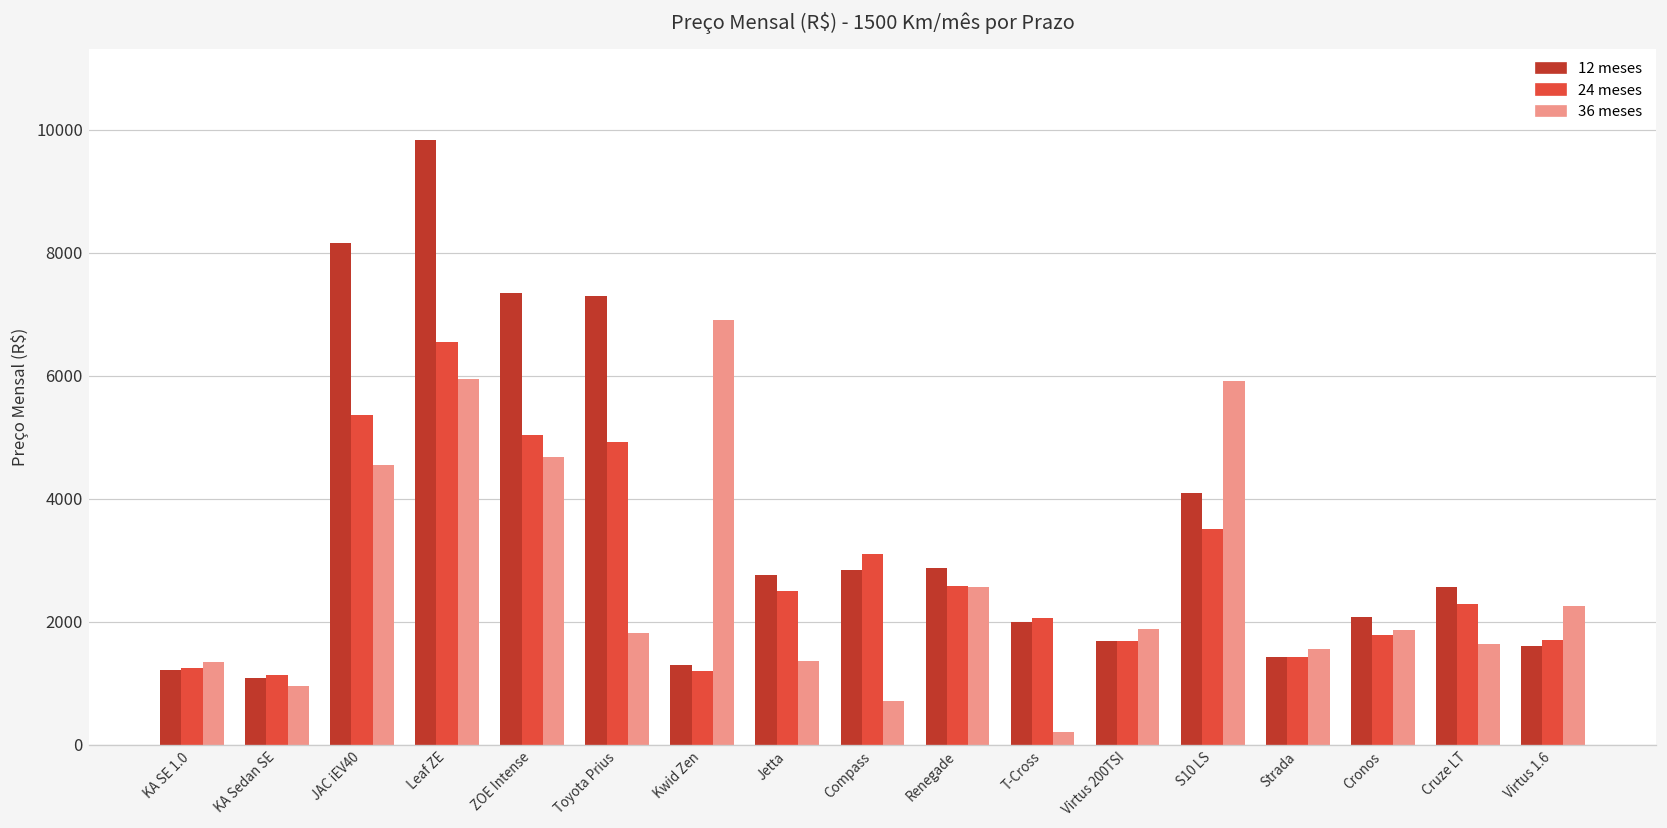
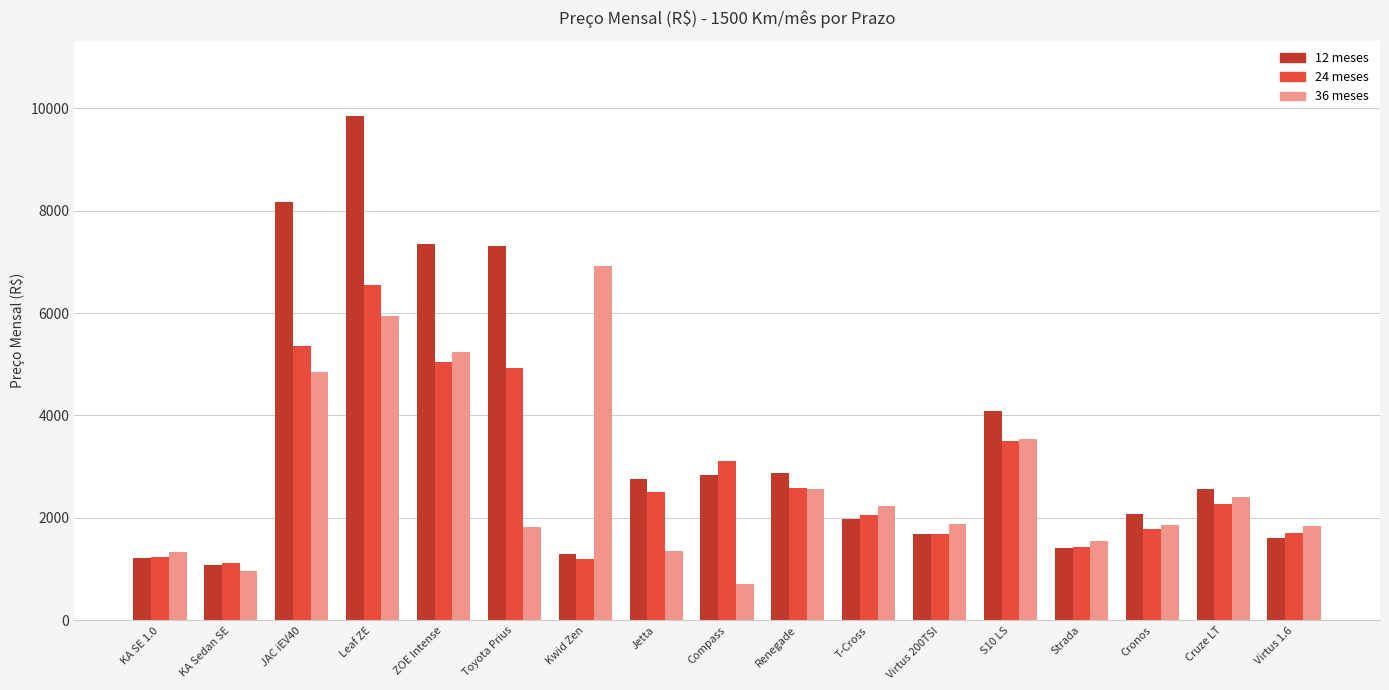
36 meses, JAC iEV40: 4500 -> 4800
36 meses, ZOE Intense: 4700 -> 5200
36 meses, T-Cross: 200 -> 2200
36 meses, S10 LS: 5900 -> 3500
36 meses, Cruze LT: 1600 -> 2400
36 meses, Virtus 1.6: 2300 -> 1800
